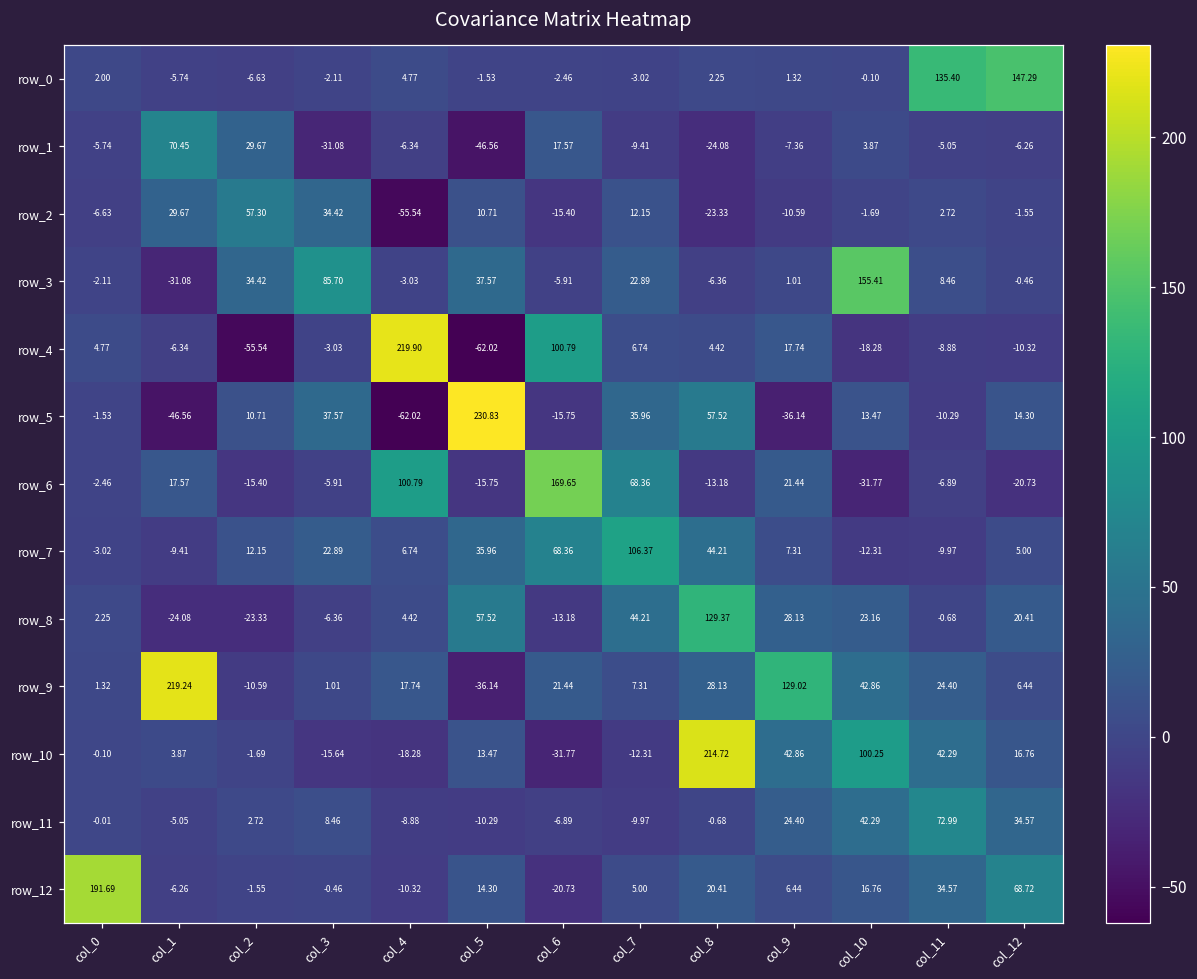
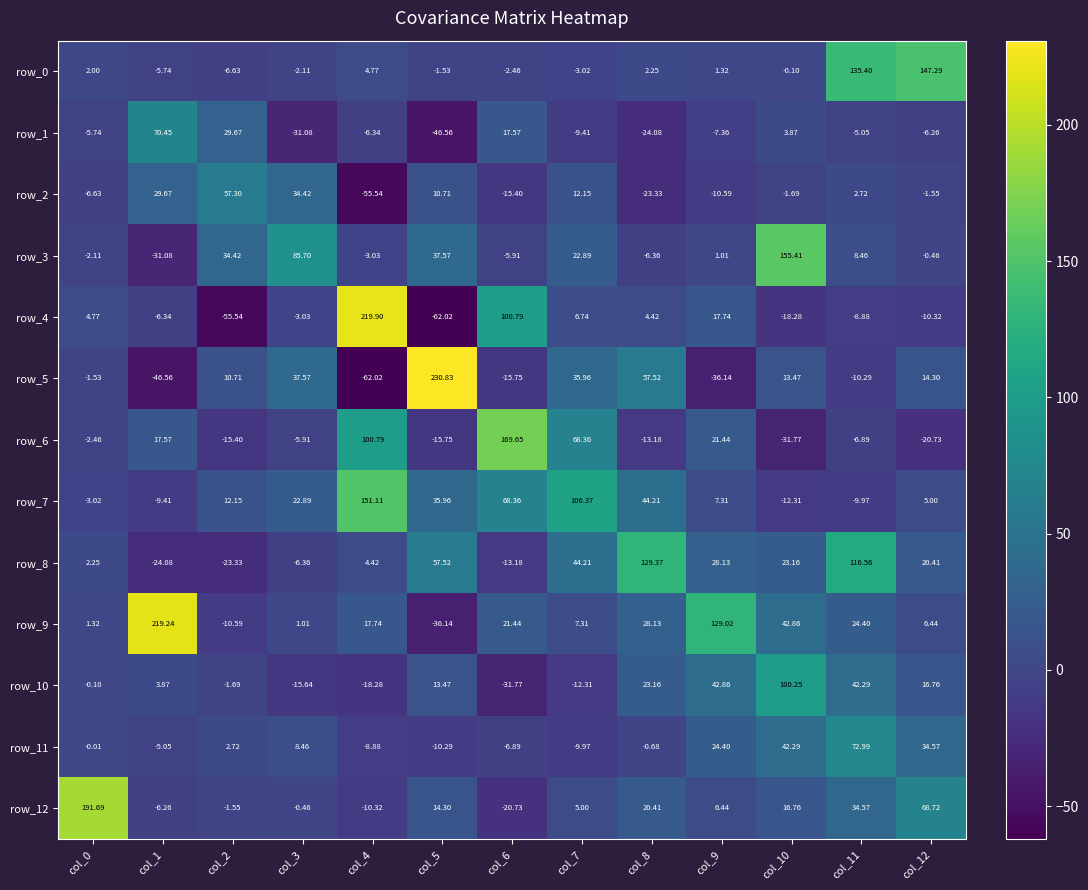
row_7, col_4: 6.74 -> 151.11
row_8, col_11: -0.68 -> 116.56
row_10, col_8: 214.72 -> 23.16
